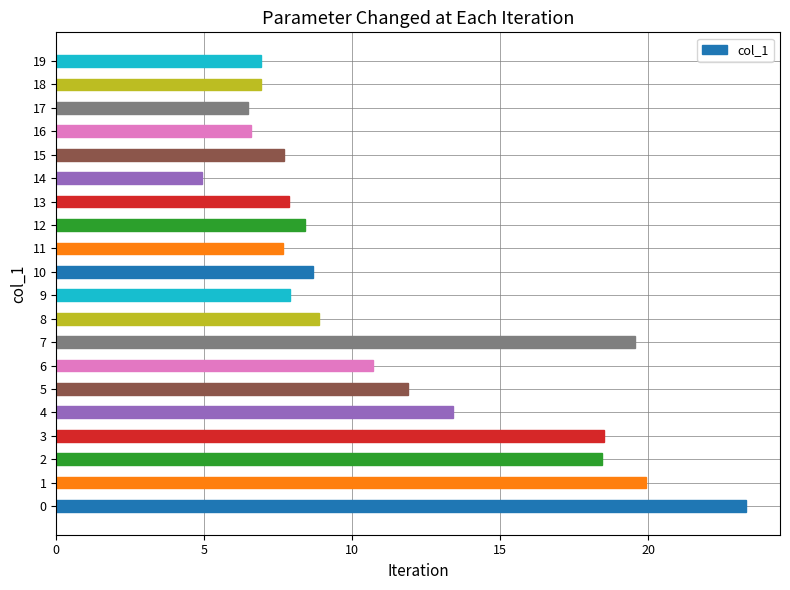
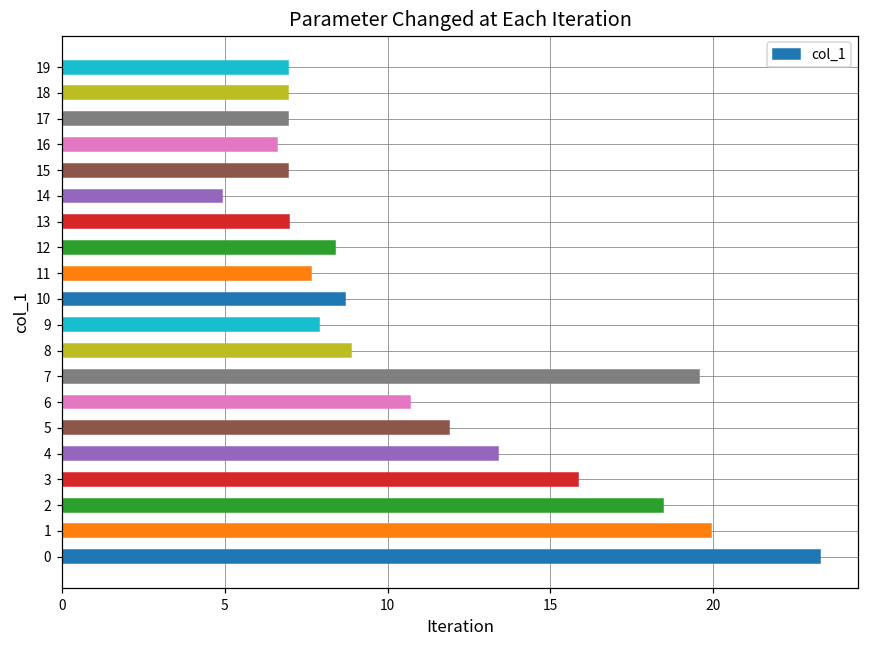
17: 6.5 -> 6.9
15: 7.7 -> 6.9
13: 7.9 -> 7.0
3: 18.5 -> 15.8
